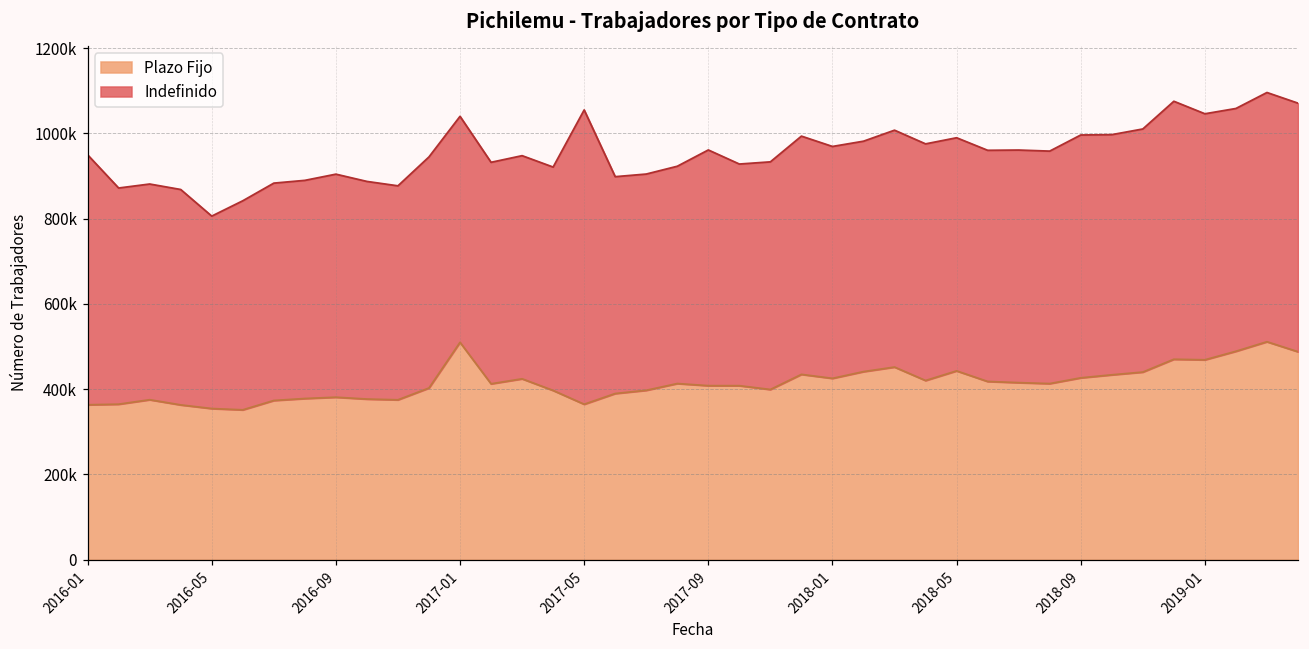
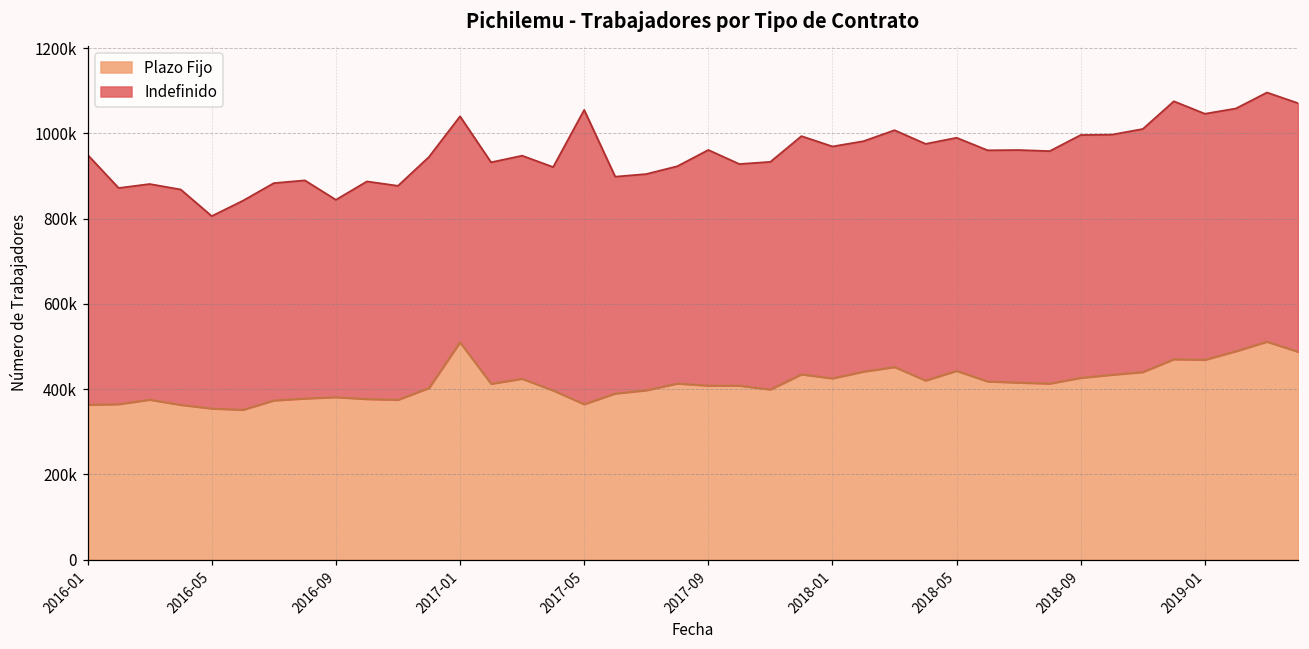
Indefinido, 2016-09: 520000 -> 460000
